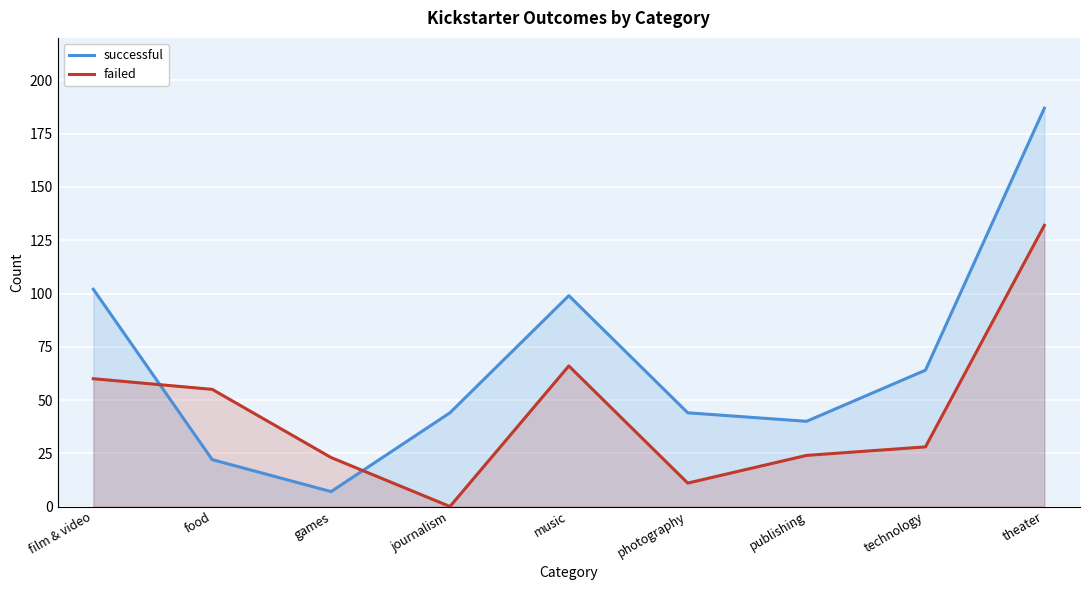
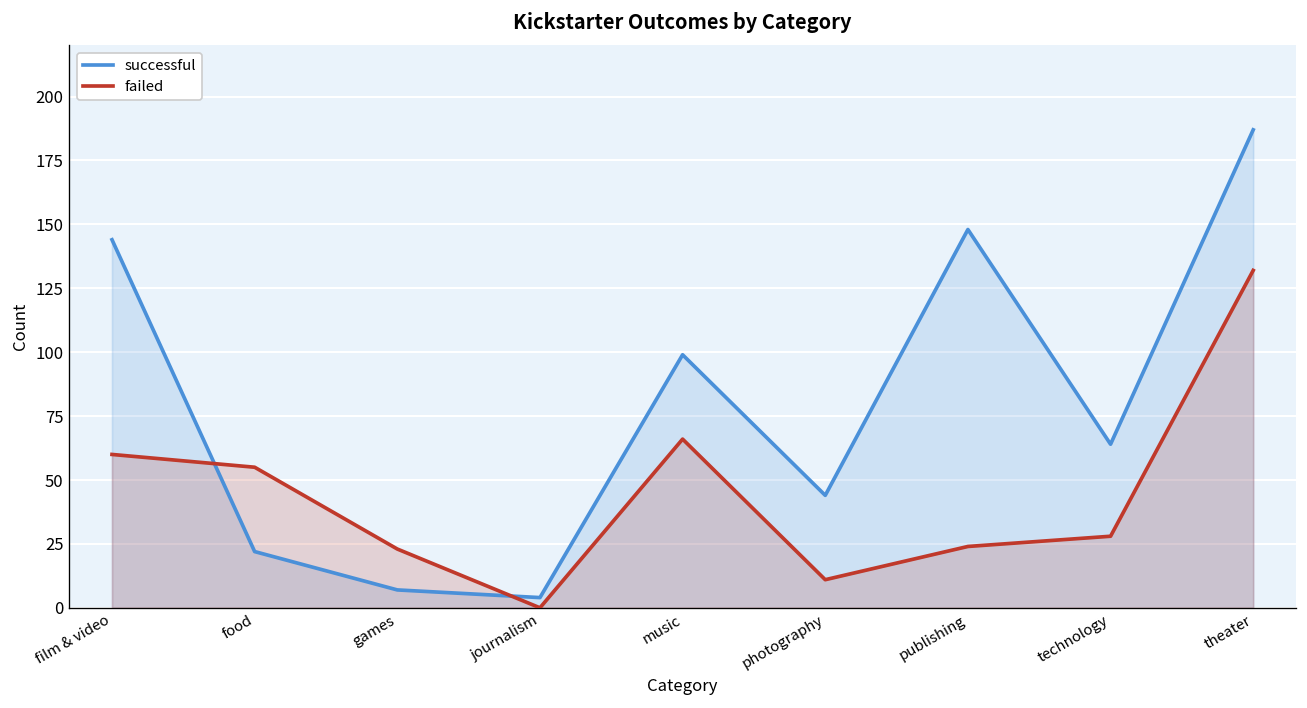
successful, film & video: 102 -> 144
successful, journalism: 44 -> 4
successful, publishing: 40 -> 148
